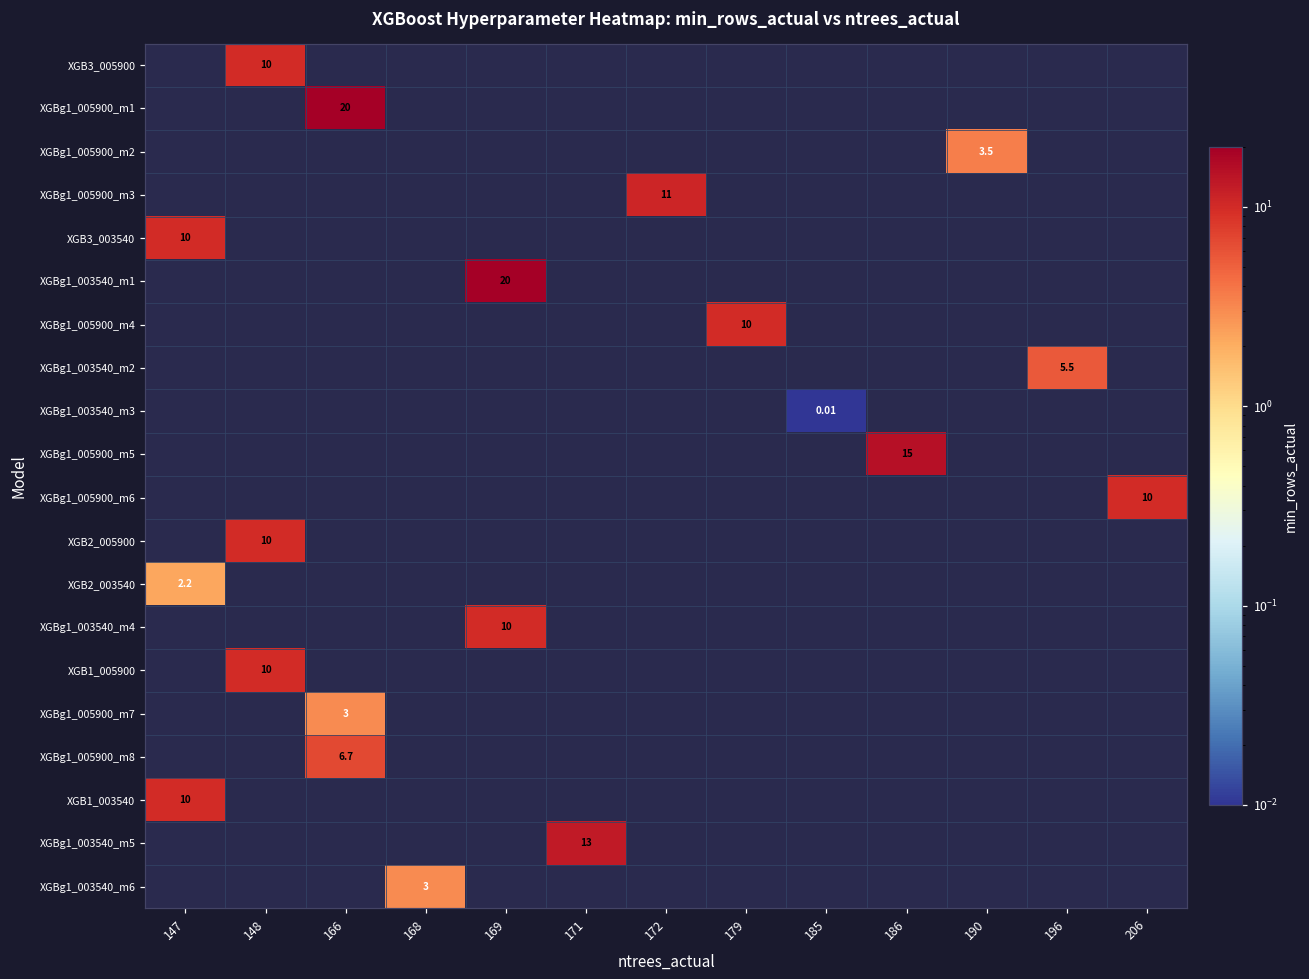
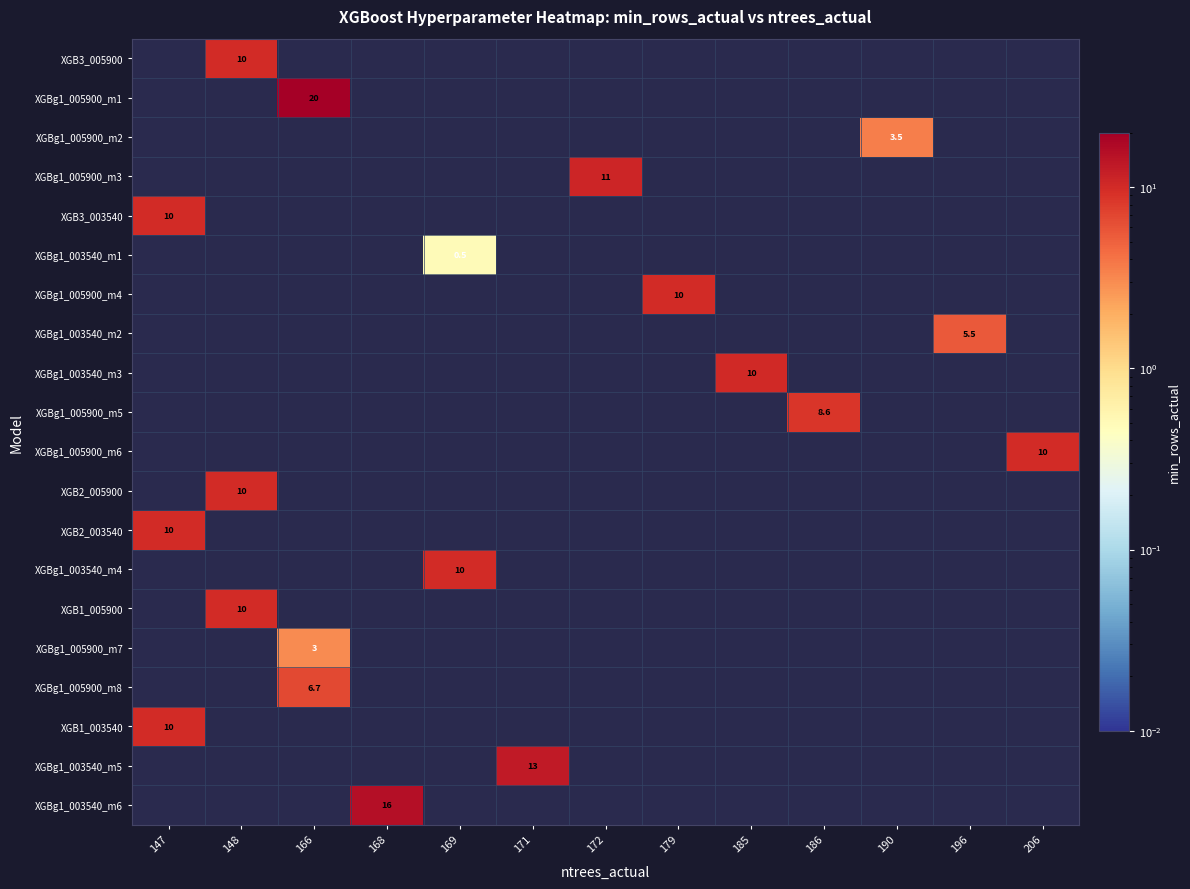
XGBg1_003540_m1, 169: 20 -> 0.5
XGBg1_003540_m3, 185: 0.01 -> 10
XGBg1_005900_m5, 186: 15 -> 8.6
XGB2_003540, 147: 2.2 -> 10
XGBg1_003540_m6, 168: 3 -> 16
